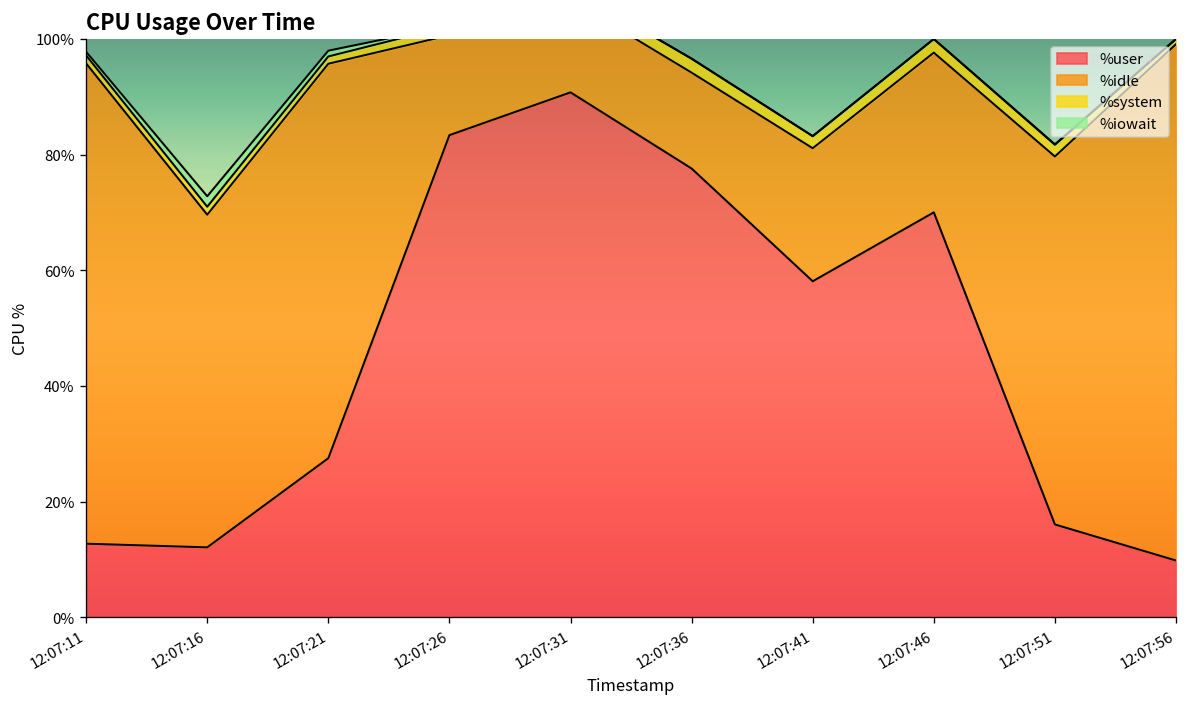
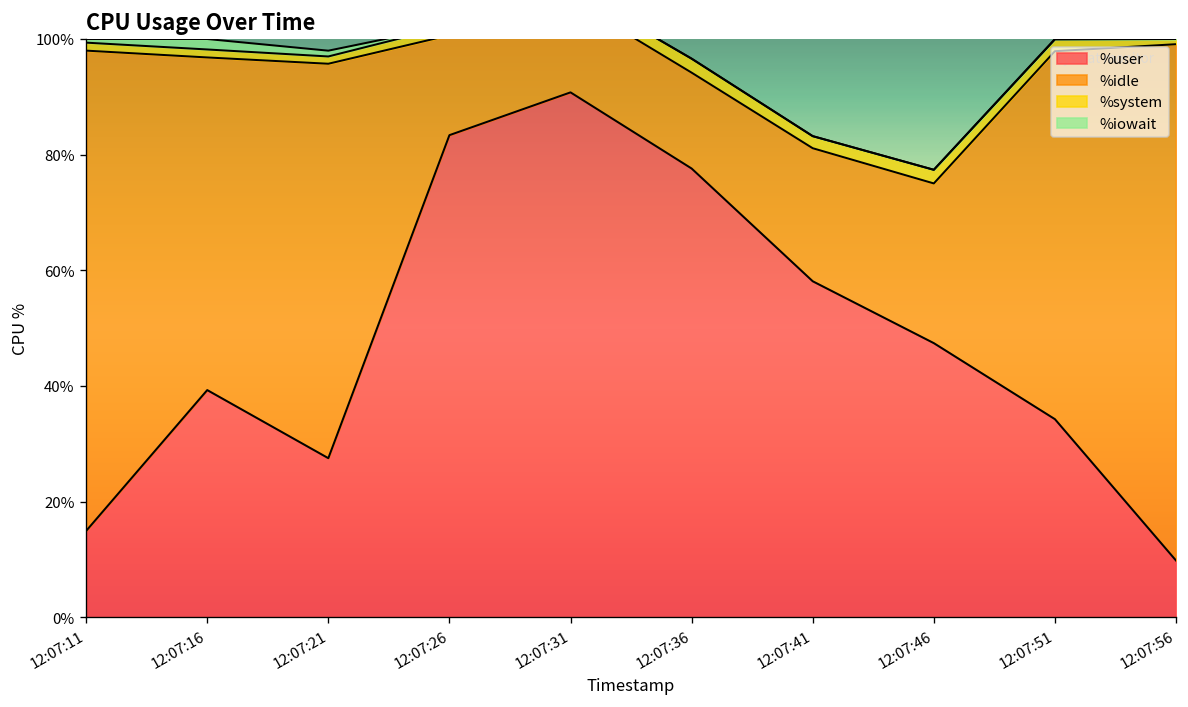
%user, 12:07:11: 13% -> 15%
%user, 12:07:16: 12% -> 39%
%user, 12:07:46: 70% -> 47%
%user, 12:07:51: 16% -> 34%
